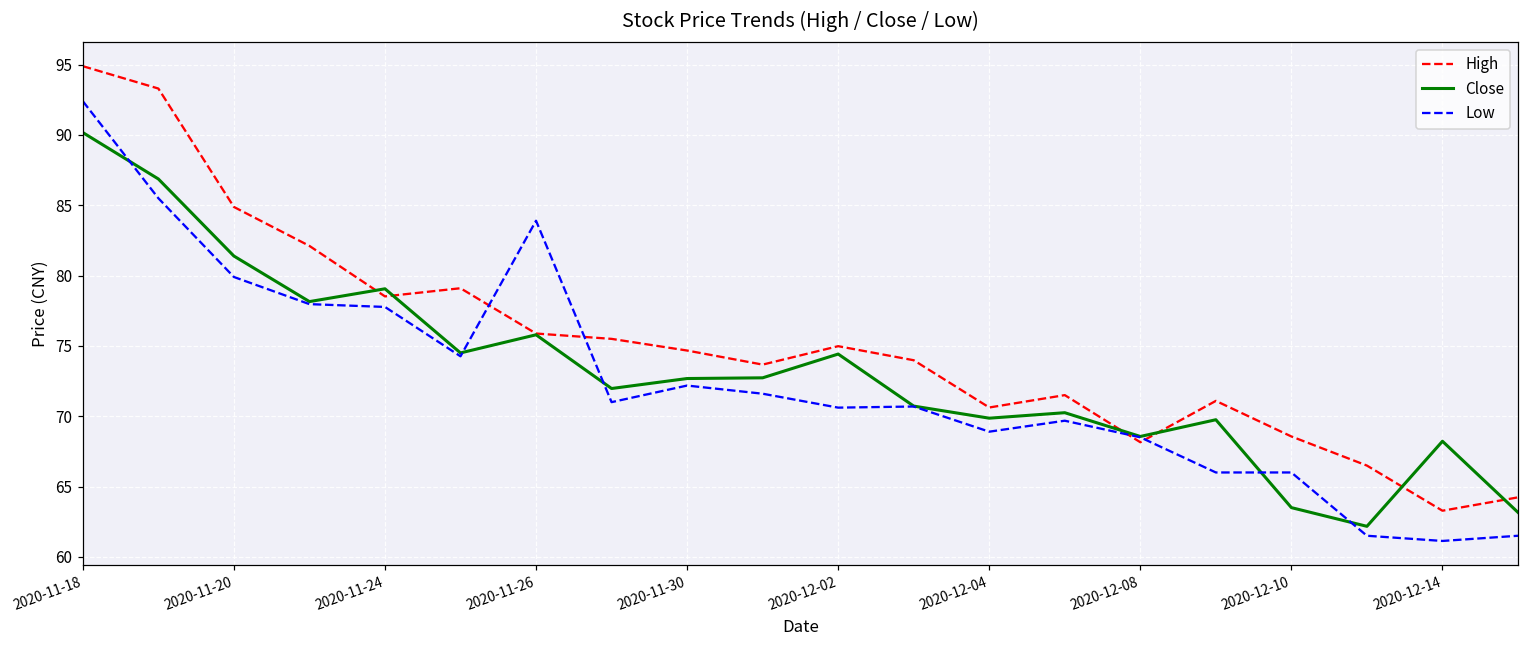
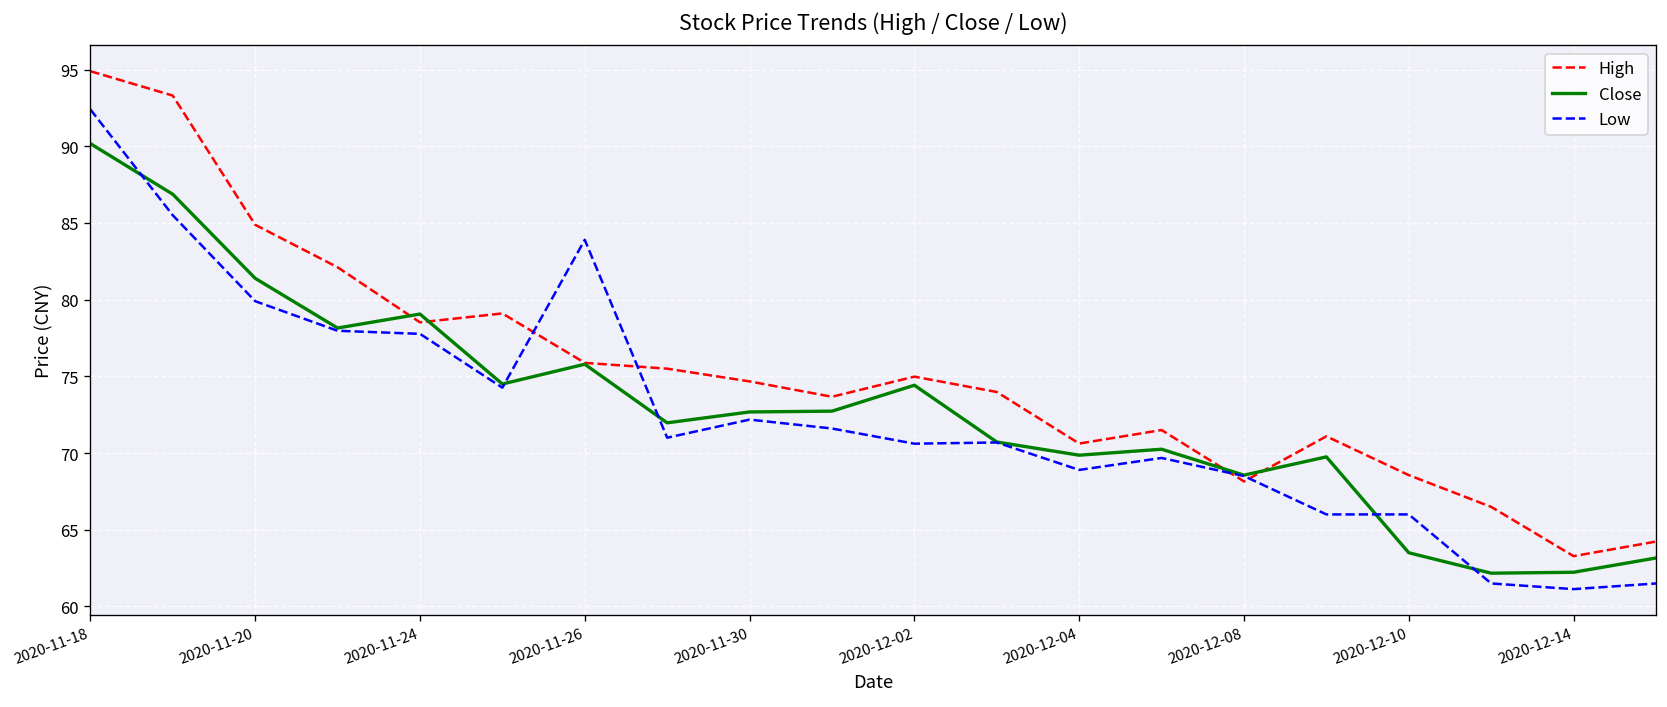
Close, 2020-12-14: 68.2 -> 62.2
